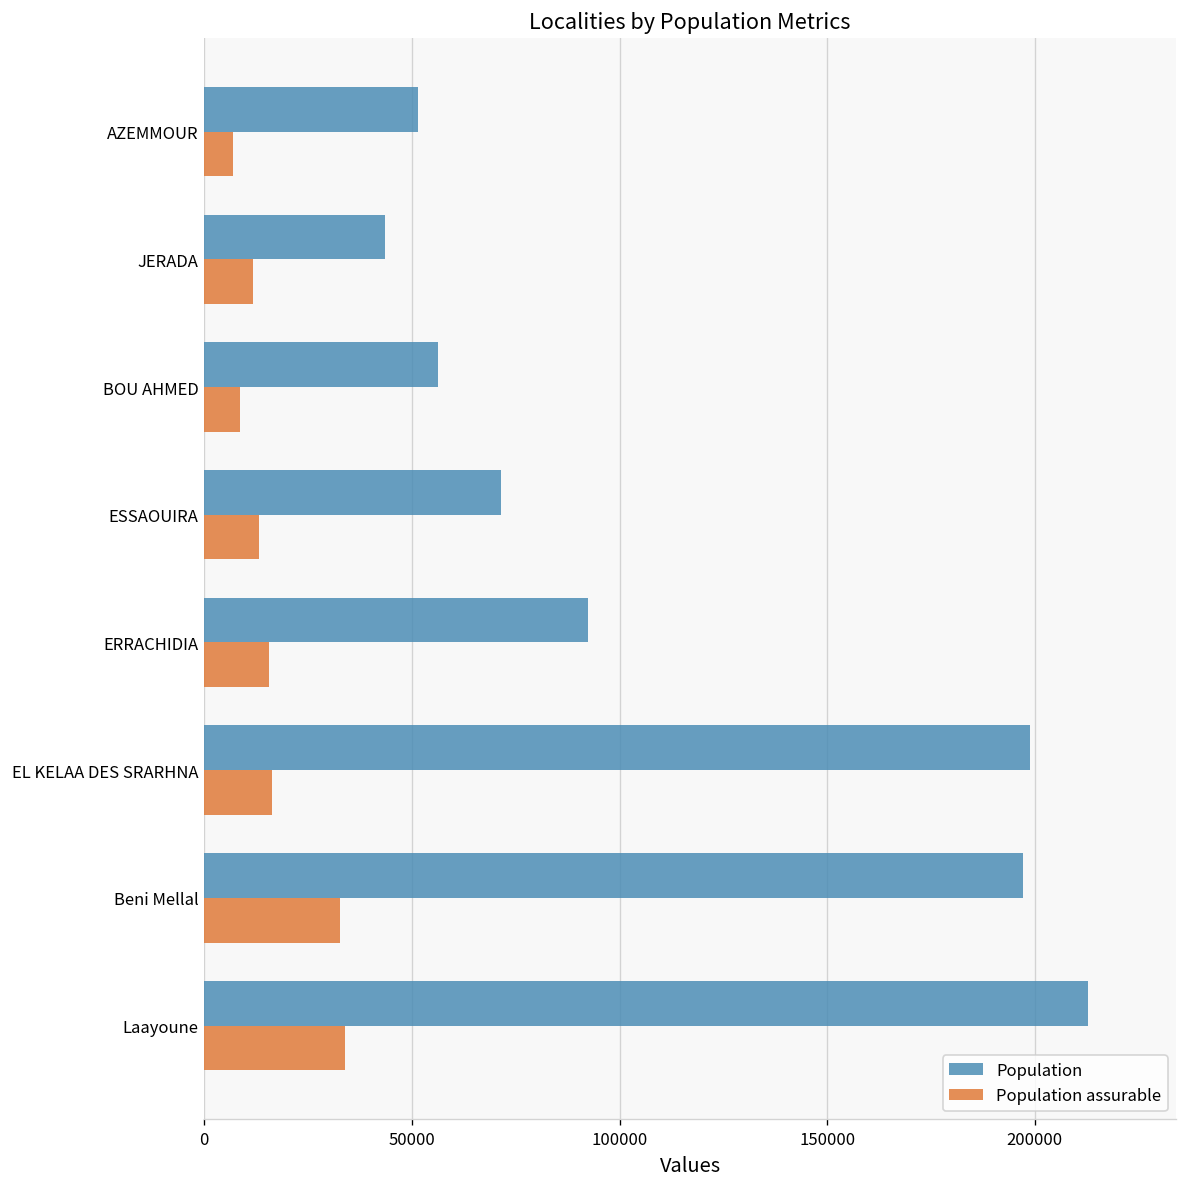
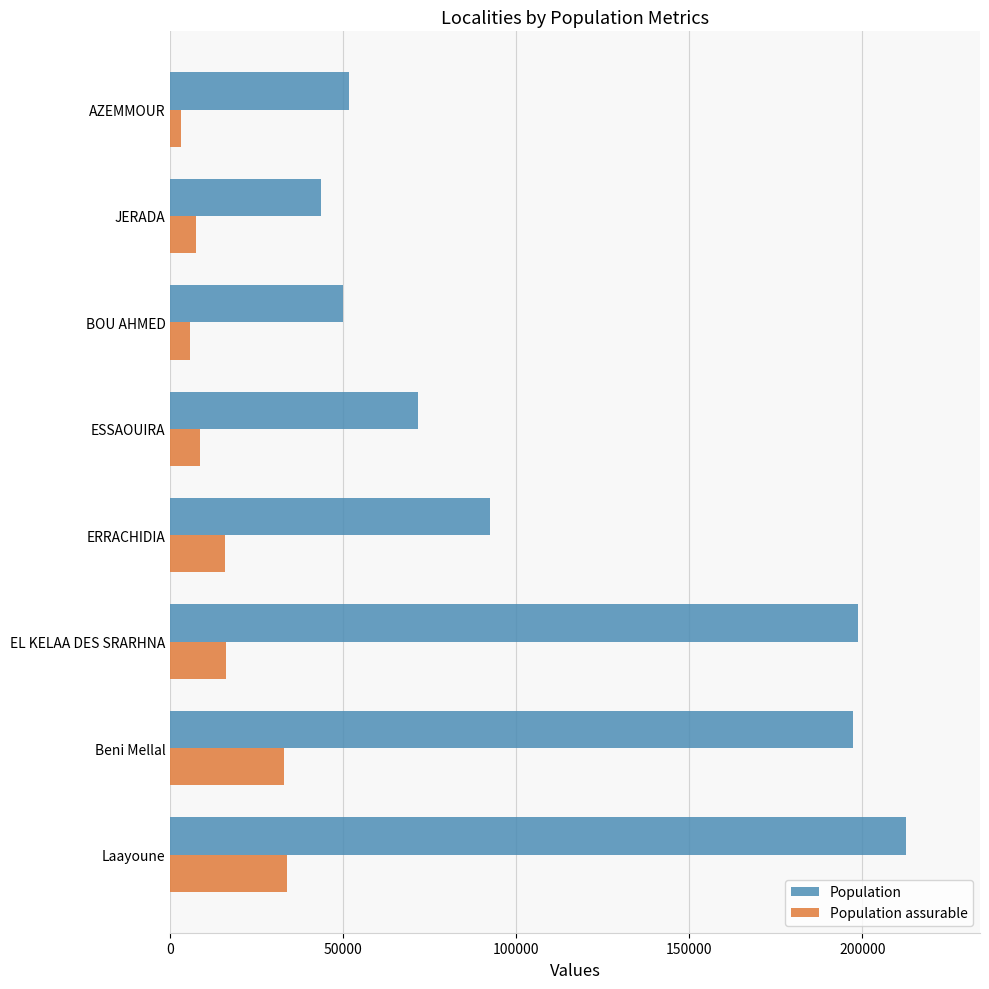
Population assurable, AZEMMOUR: 7000 -> 3000
Population assurable, JERADA: 12000 -> 7000
Population, BOU AHMED: 56000 -> 50000
Population assurable, BOU AHMED: 9000 -> 6000
Population assurable, ESSAOUIRA: 13000 -> 9000
